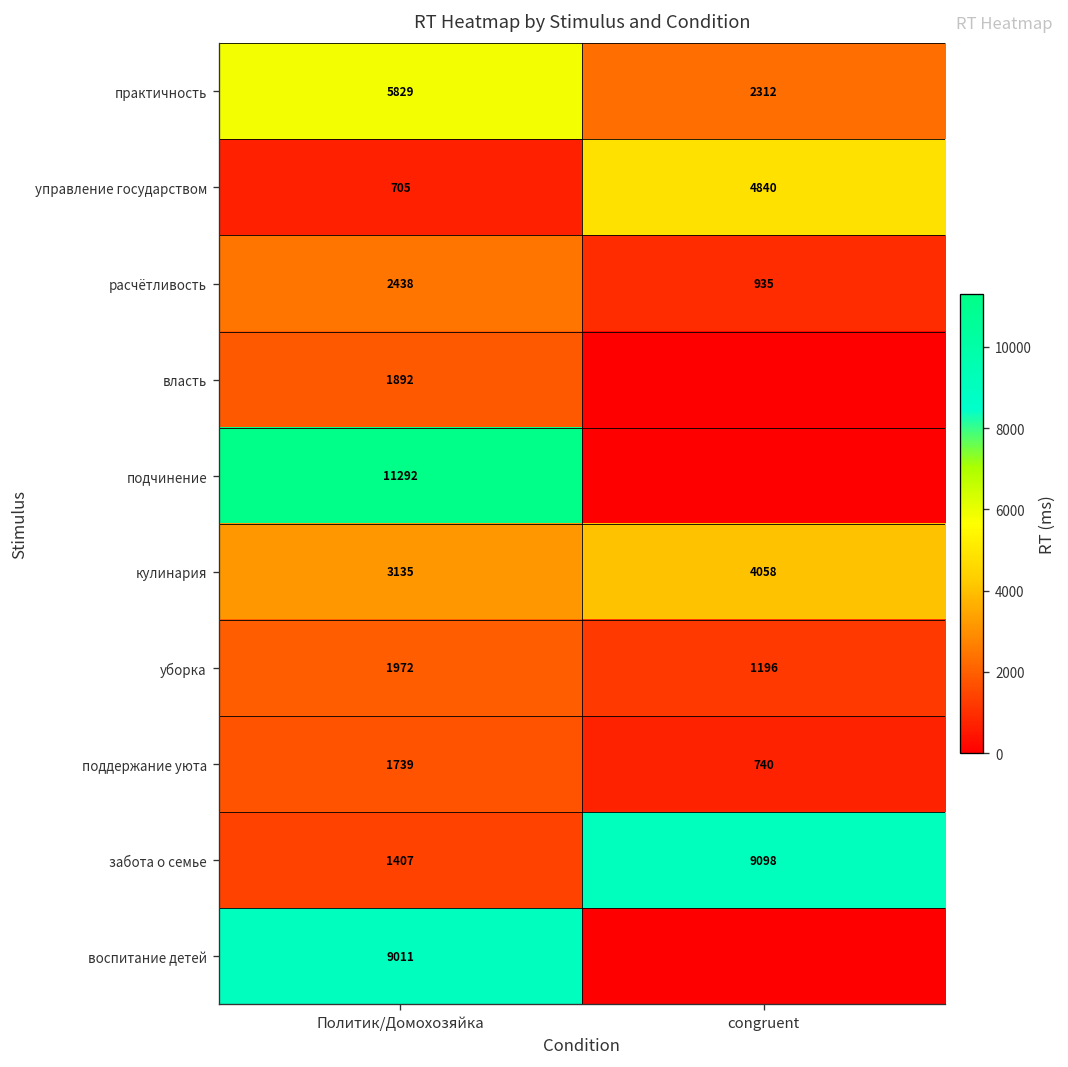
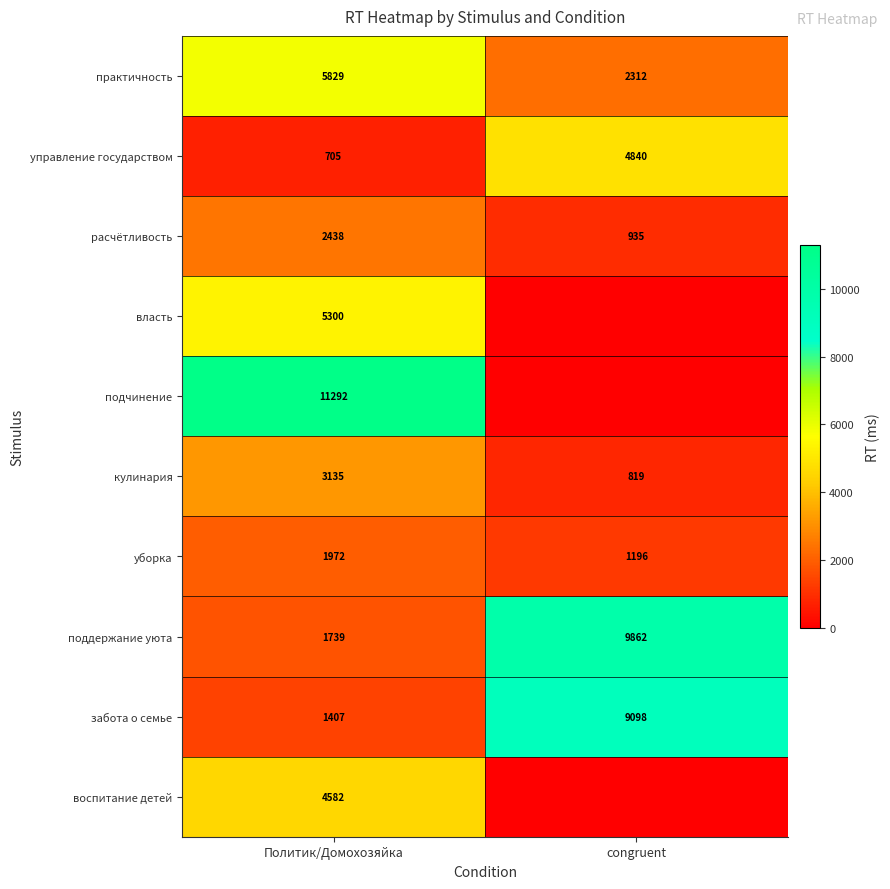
власть, Политик/Домохозяйка: 1892 -> 5300
кулинария, congruent: 4058 -> 819
поддержание уюта, congruent: 740 -> 9862
воспитание детей, Политик/Домохозяйка: 9011 -> 4582
